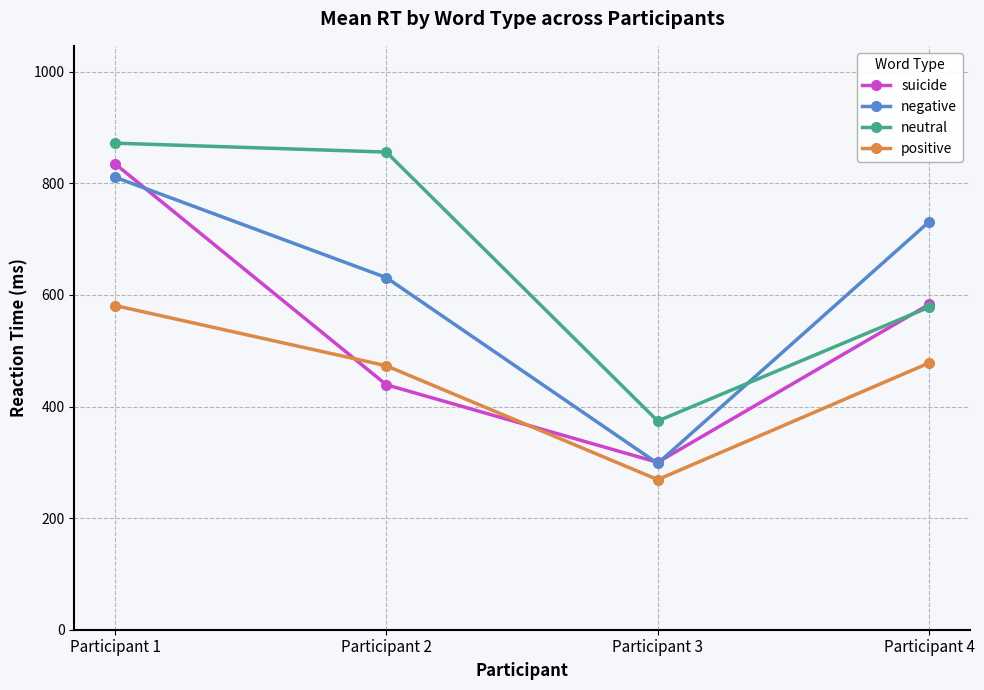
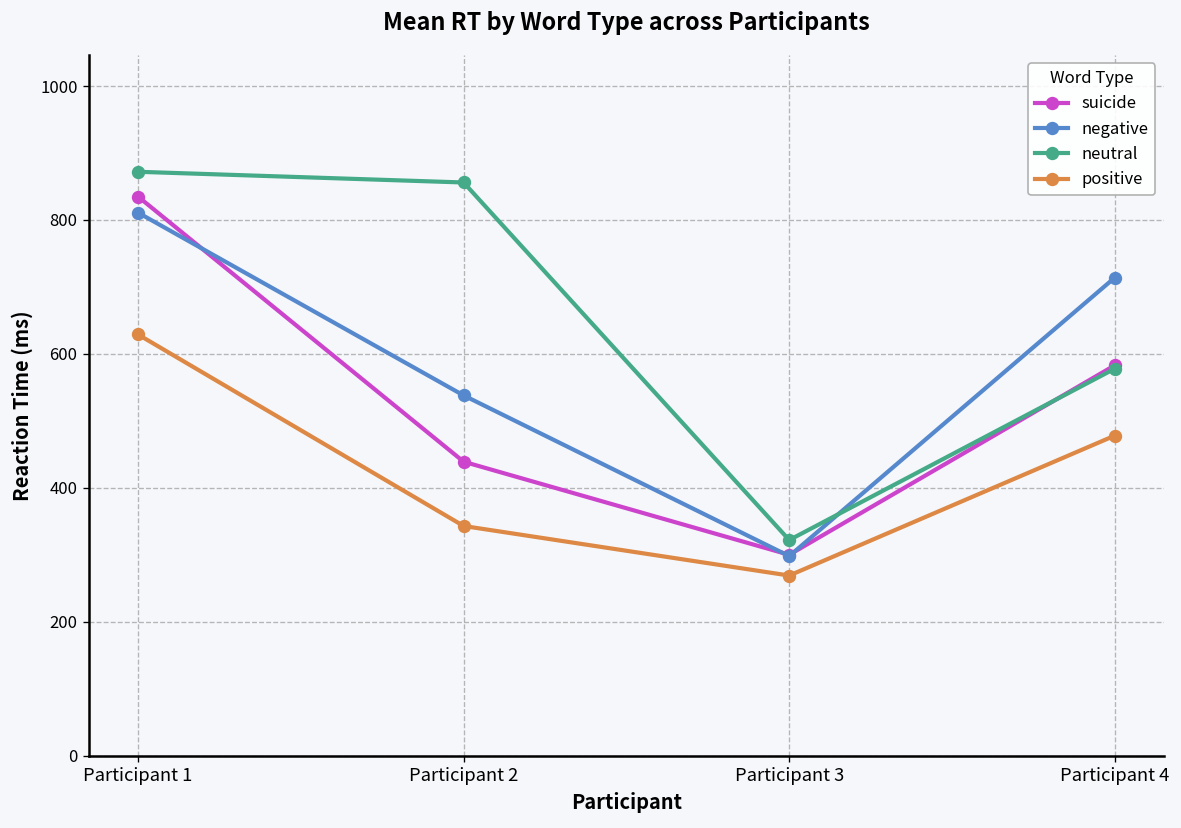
positive, Participant 1: 580 -> 630
negative, Participant 2: 630 -> 540
positive, Participant 2: 470 -> 340
neutral, Participant 3: 370 -> 320
negative, Participant 4: 730 -> 710
